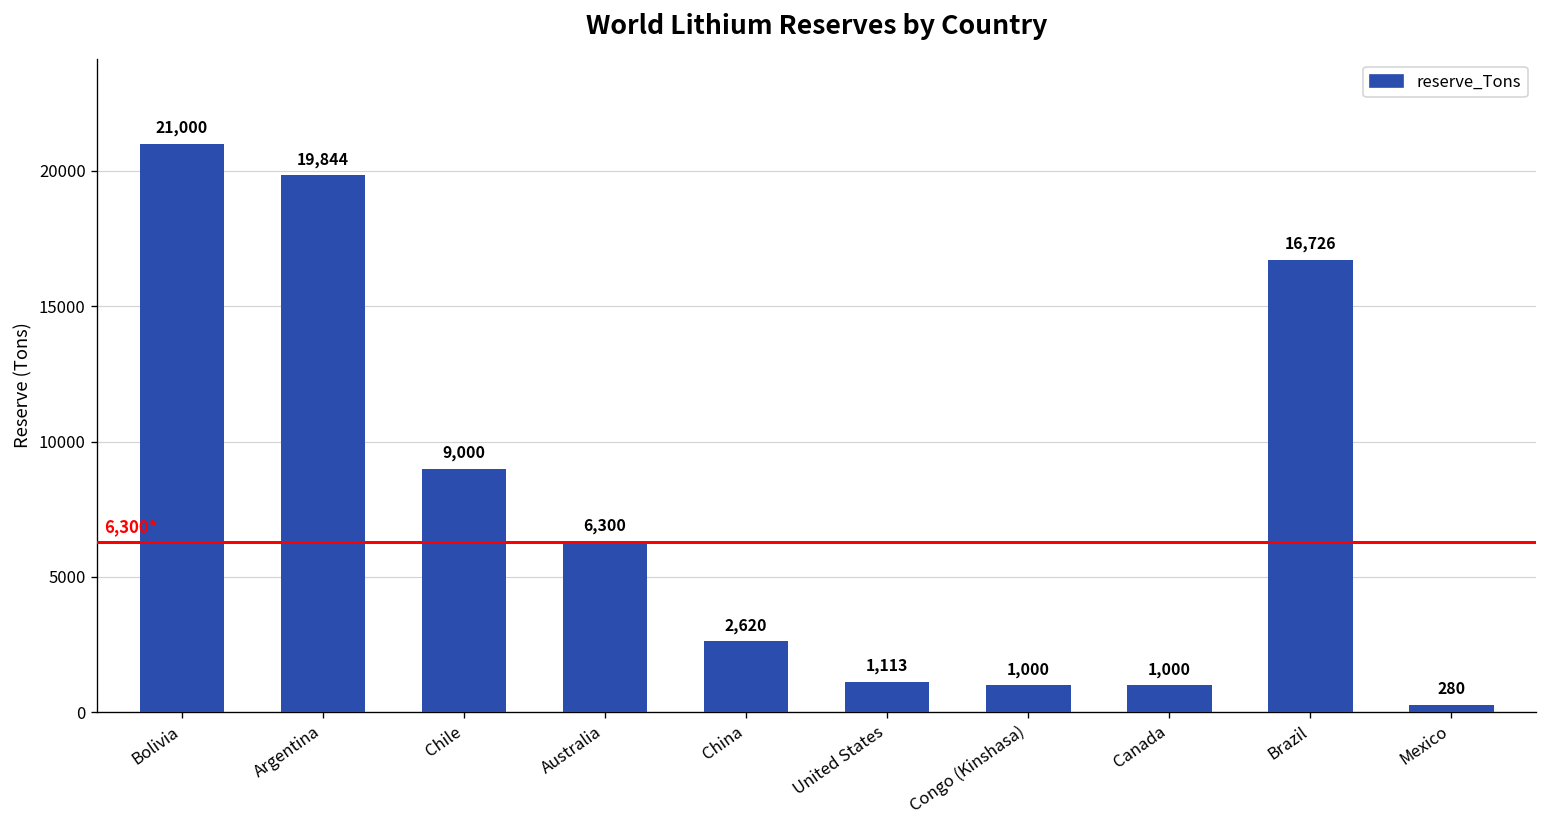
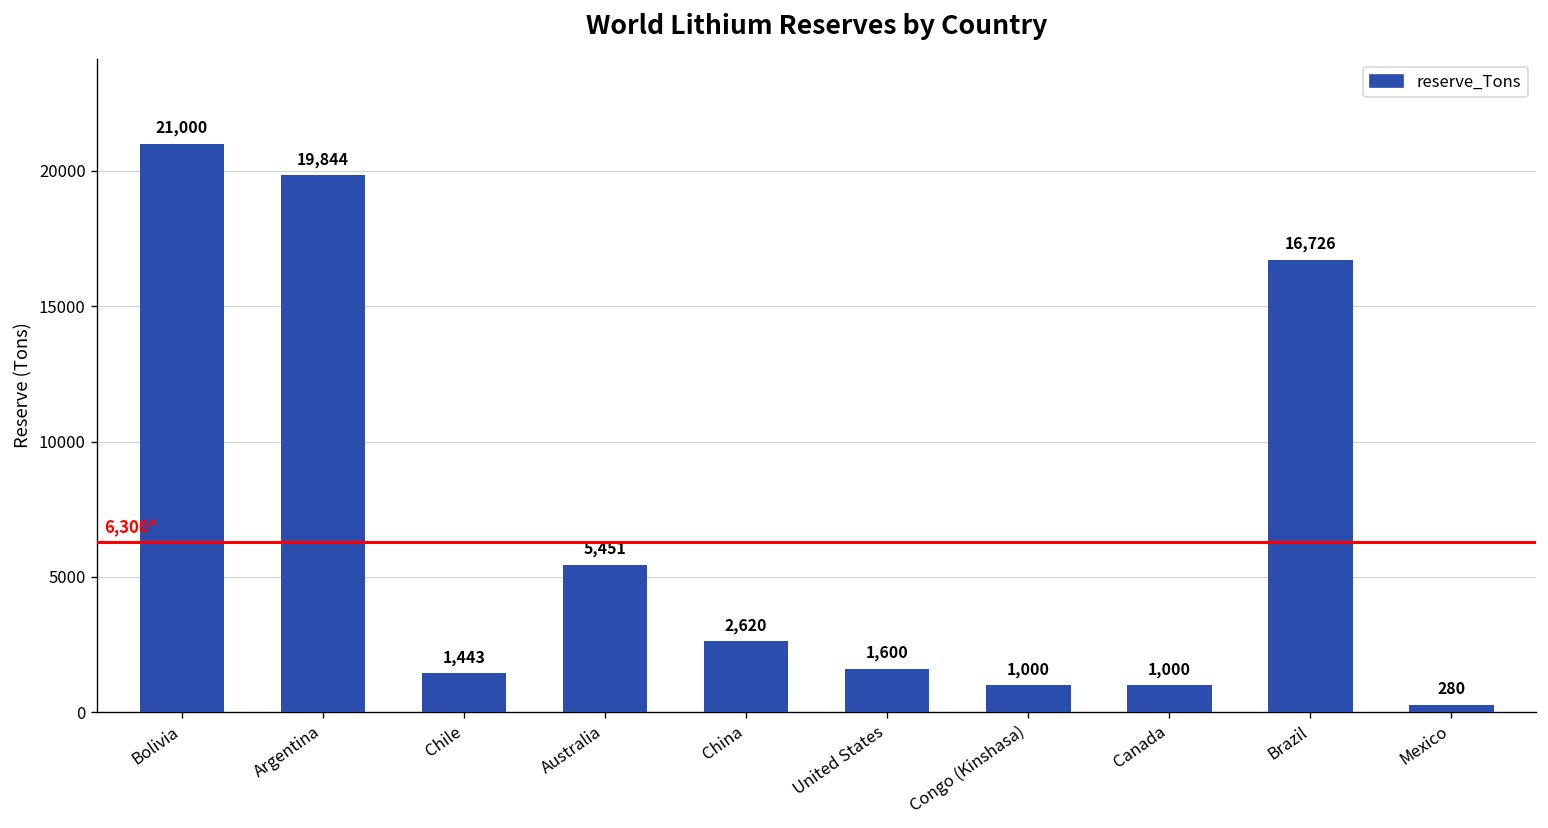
Chile: 9,000 -> 1,443
Australia: 6,300 -> 5,451
United States: 1,113 -> 1,600
